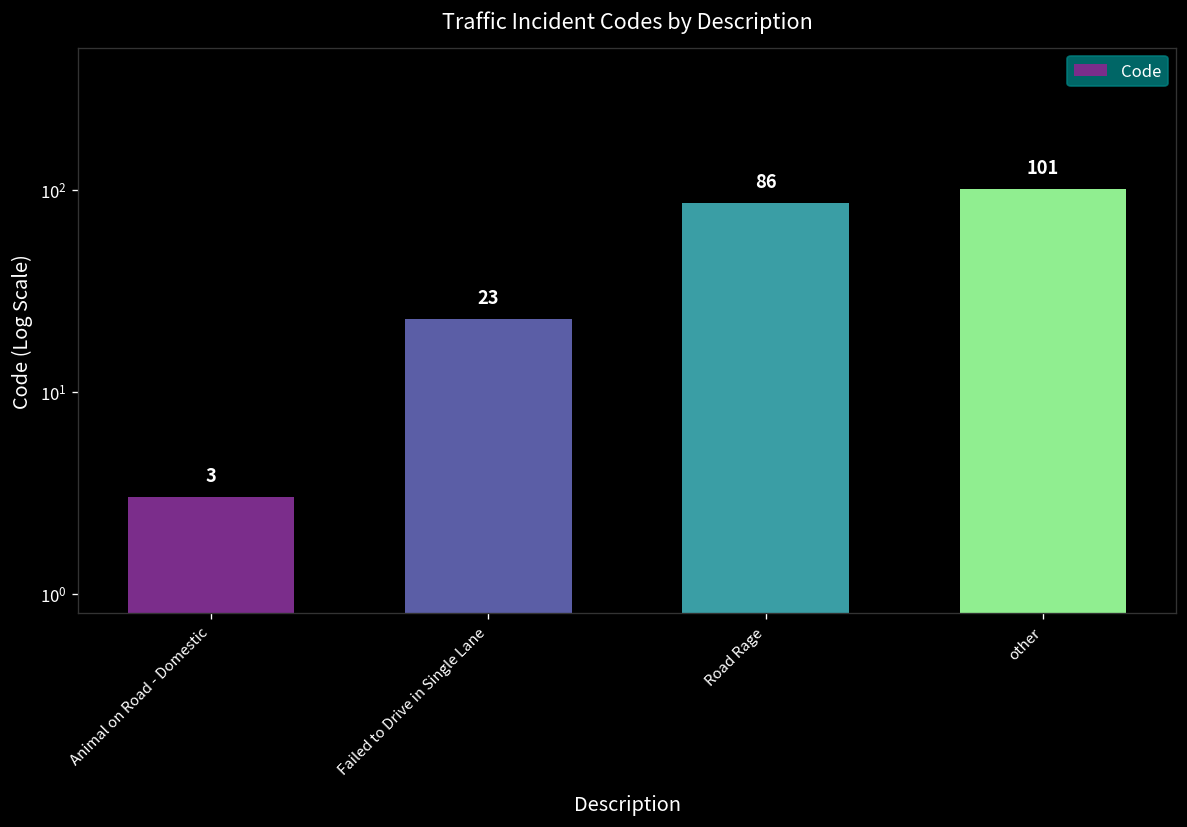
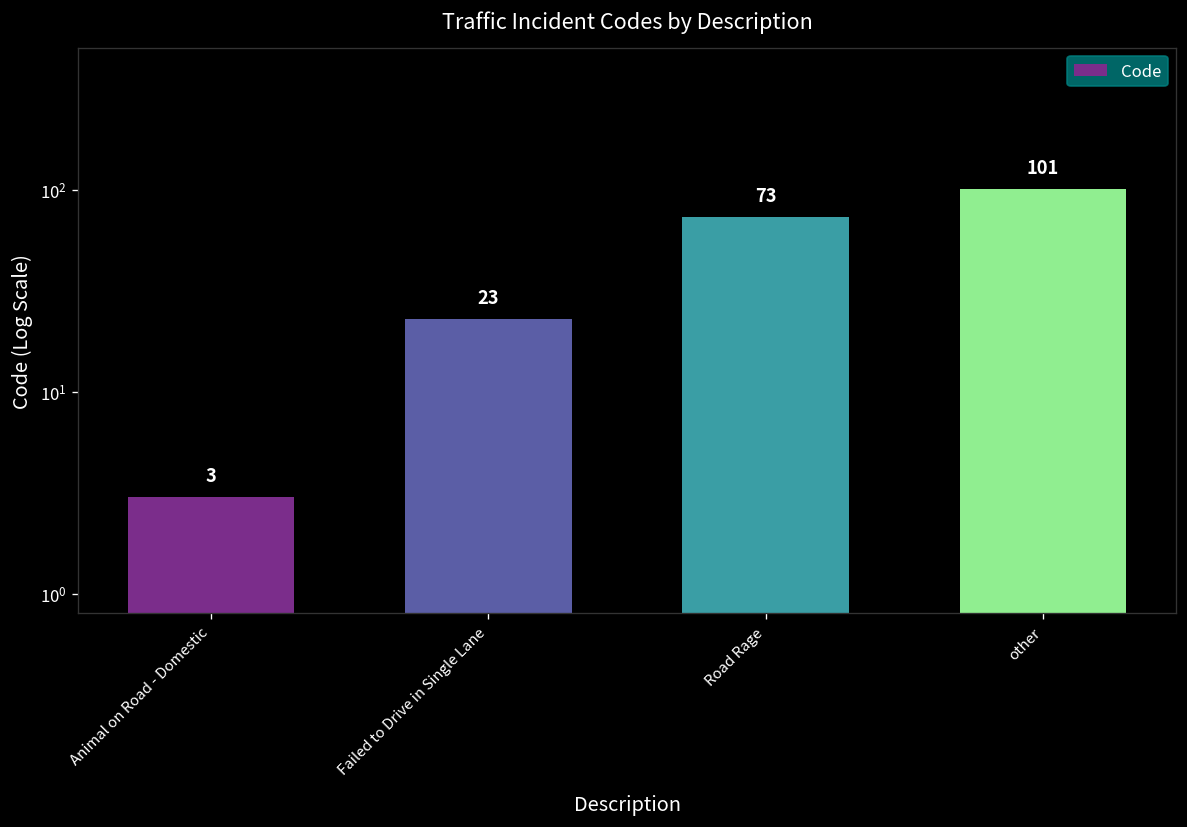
Road Rage: 86 -> 73
